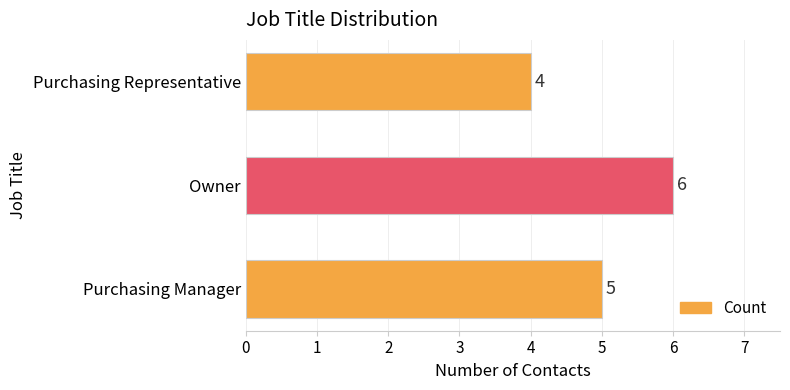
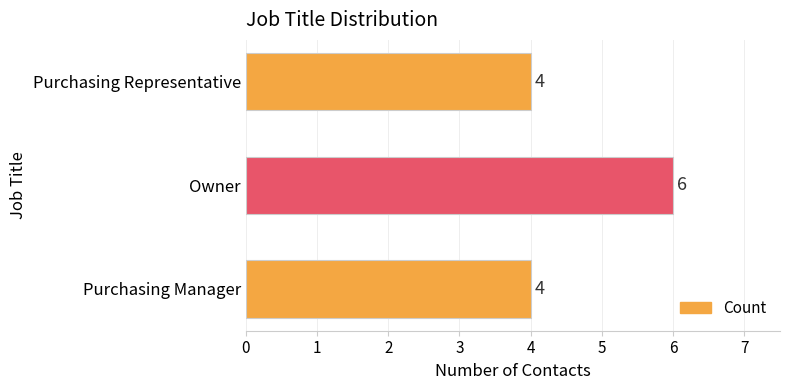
Purchasing Manager: 5 -> 4
